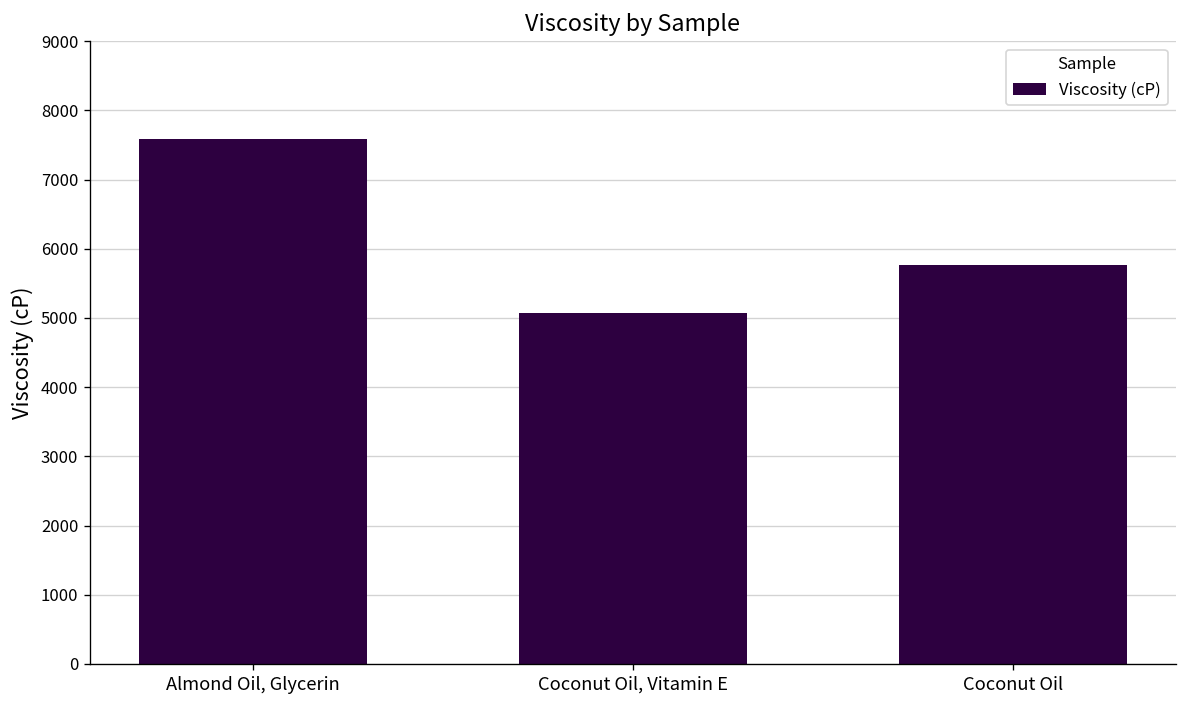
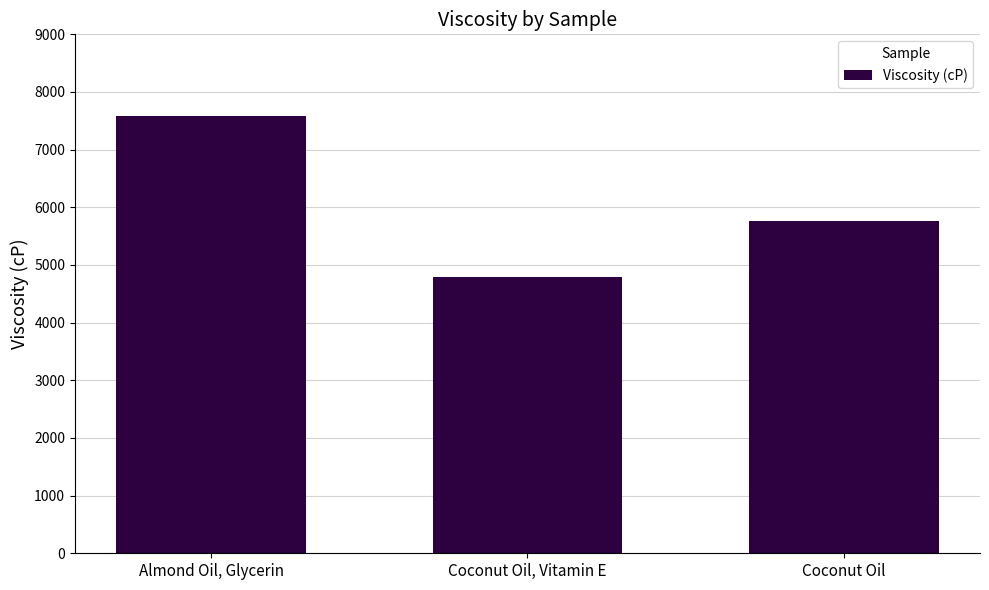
Coconut Oil, Vitamin E: 5100 -> 4800
